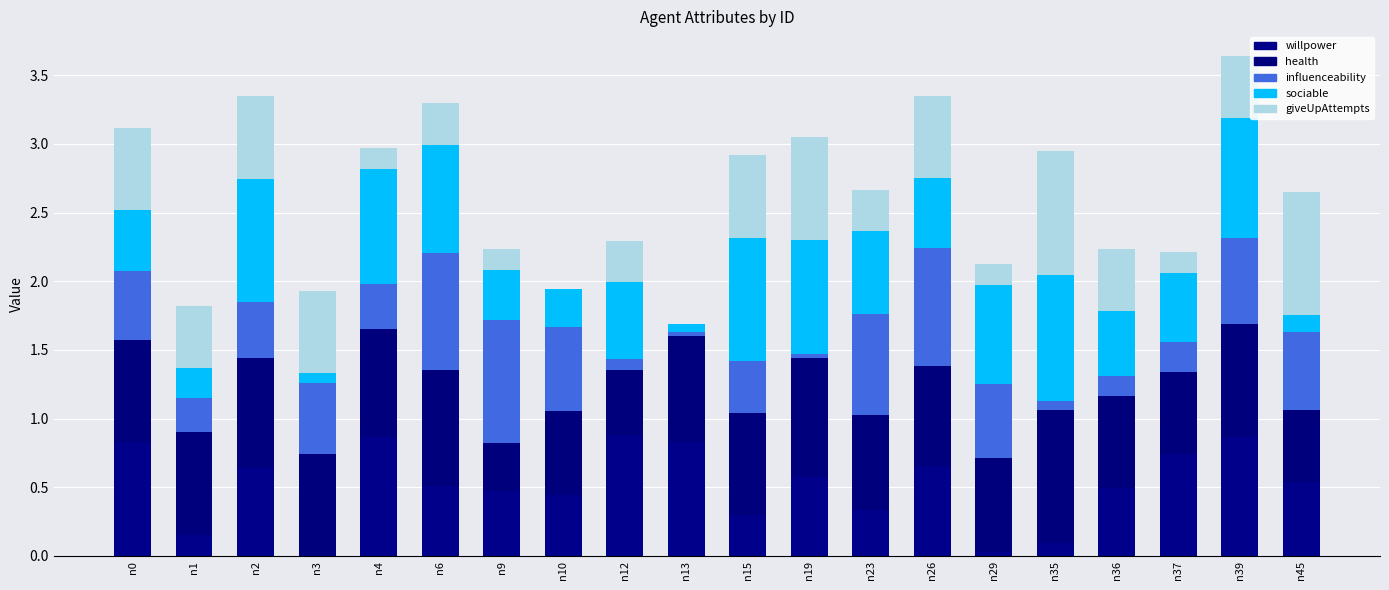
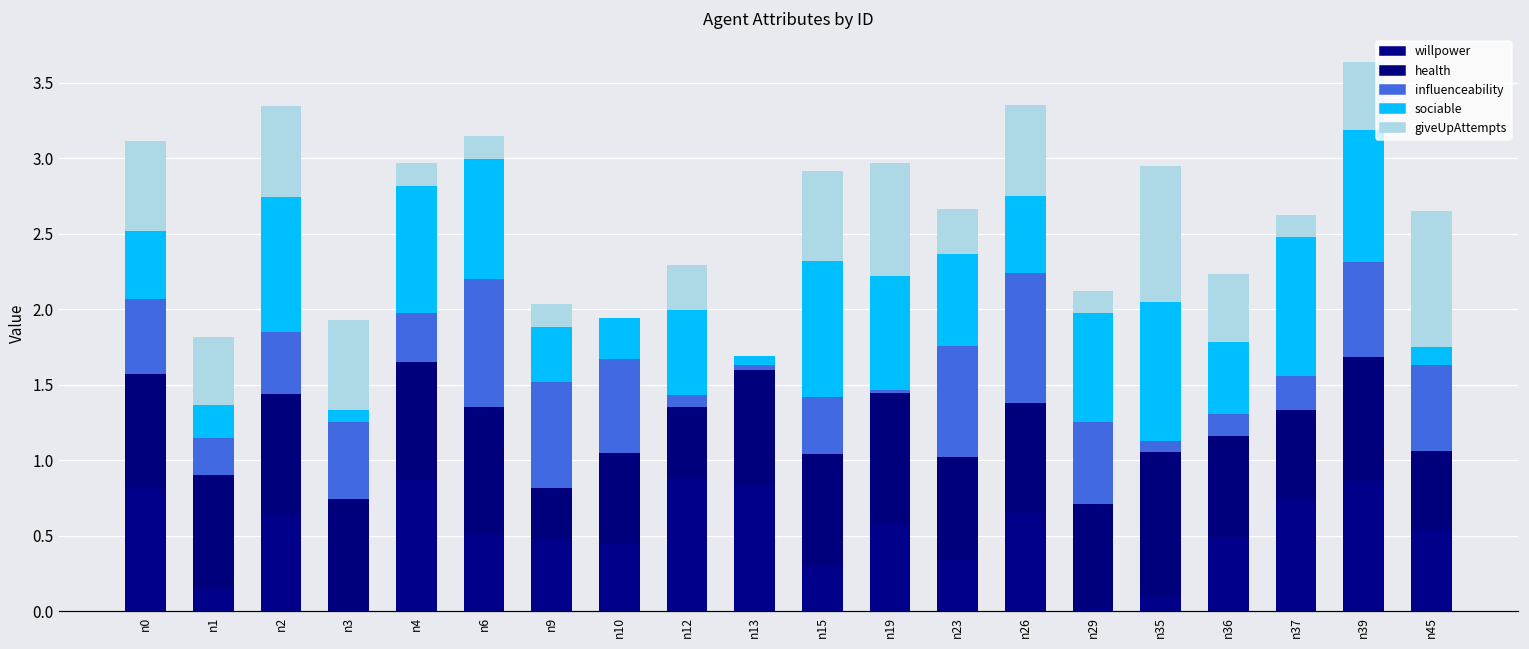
giveUpAttempts, n6: 0.30 -> 0.15
influenceability, n9: 0.90 -> 0.70
sociable, n19: 0.83 -> 0.75
sociable, n37: 0.50 -> 0.92
